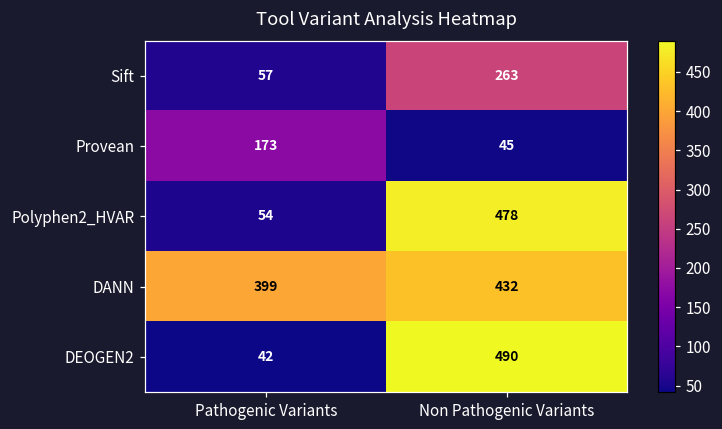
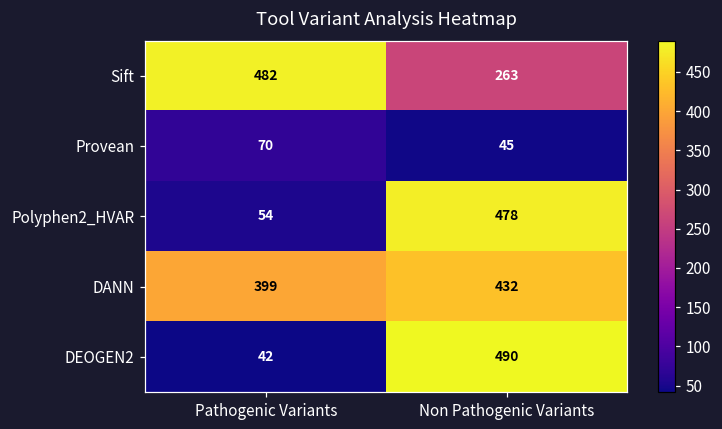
Sift, Pathogenic Variants: 57 -> 482
Provean, Pathogenic Variants: 173 -> 70
